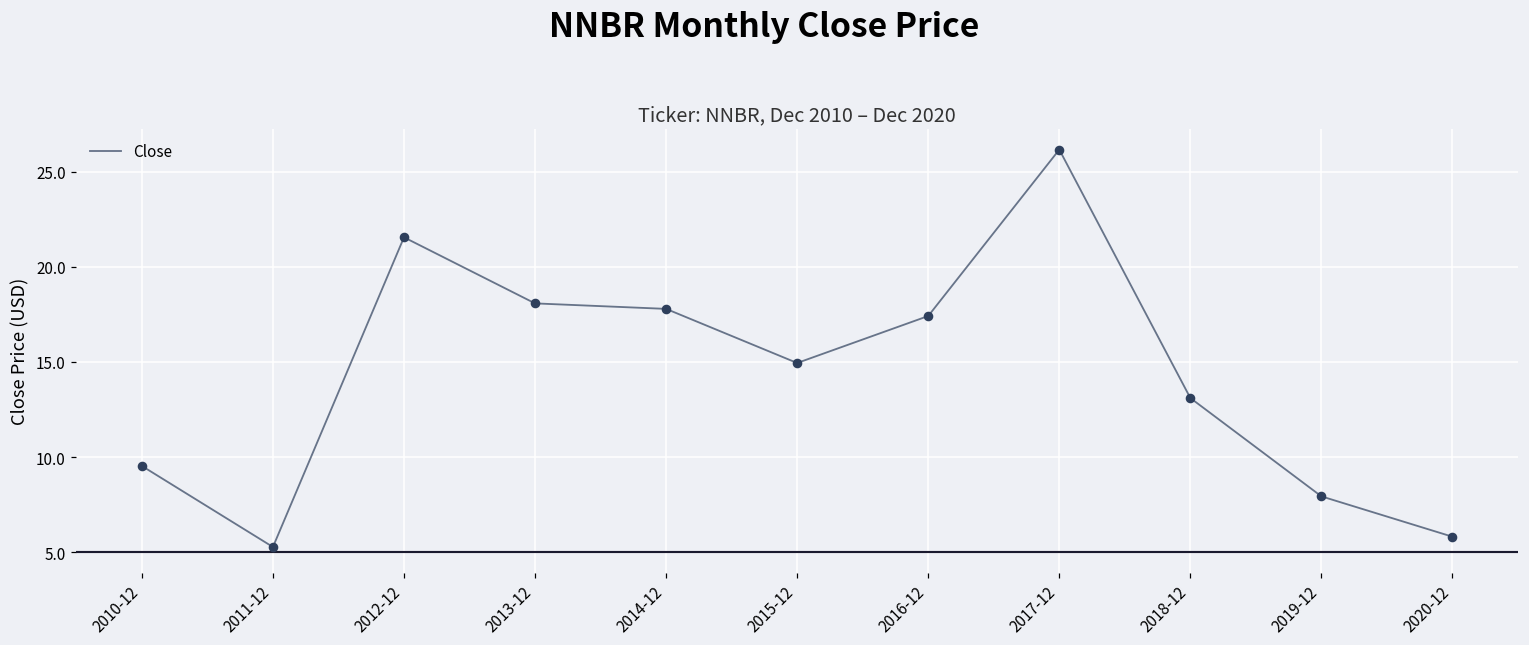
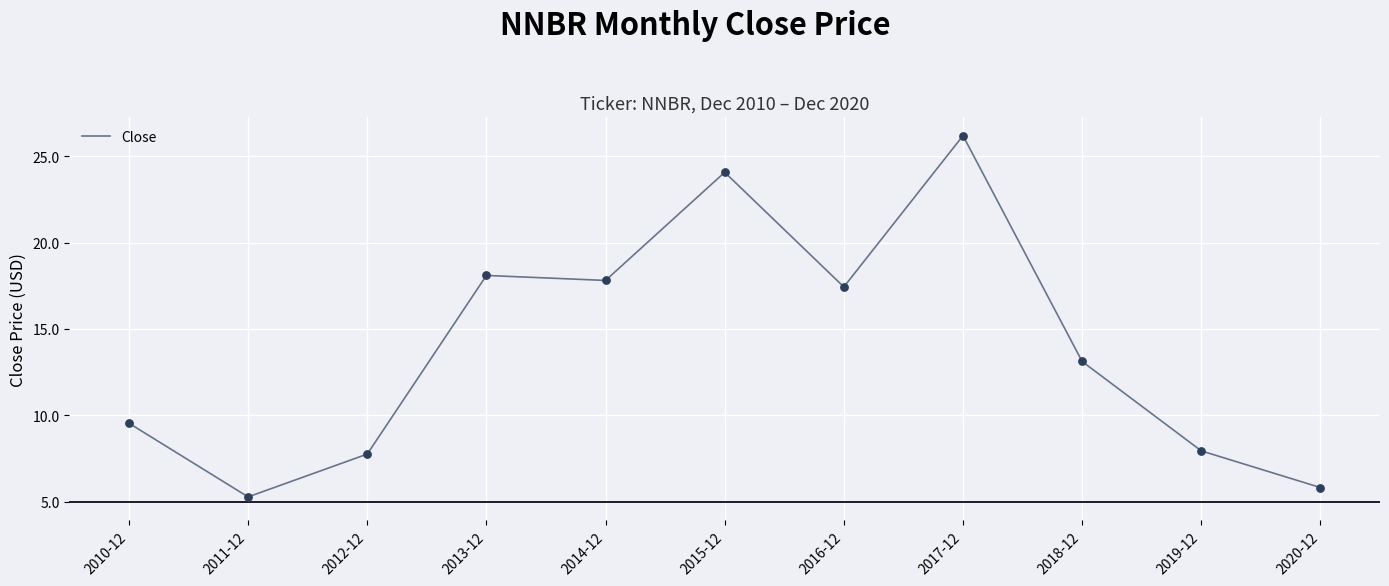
2012-12: 21.6 -> 7.8
2015-12: 15.0 -> 24.1
